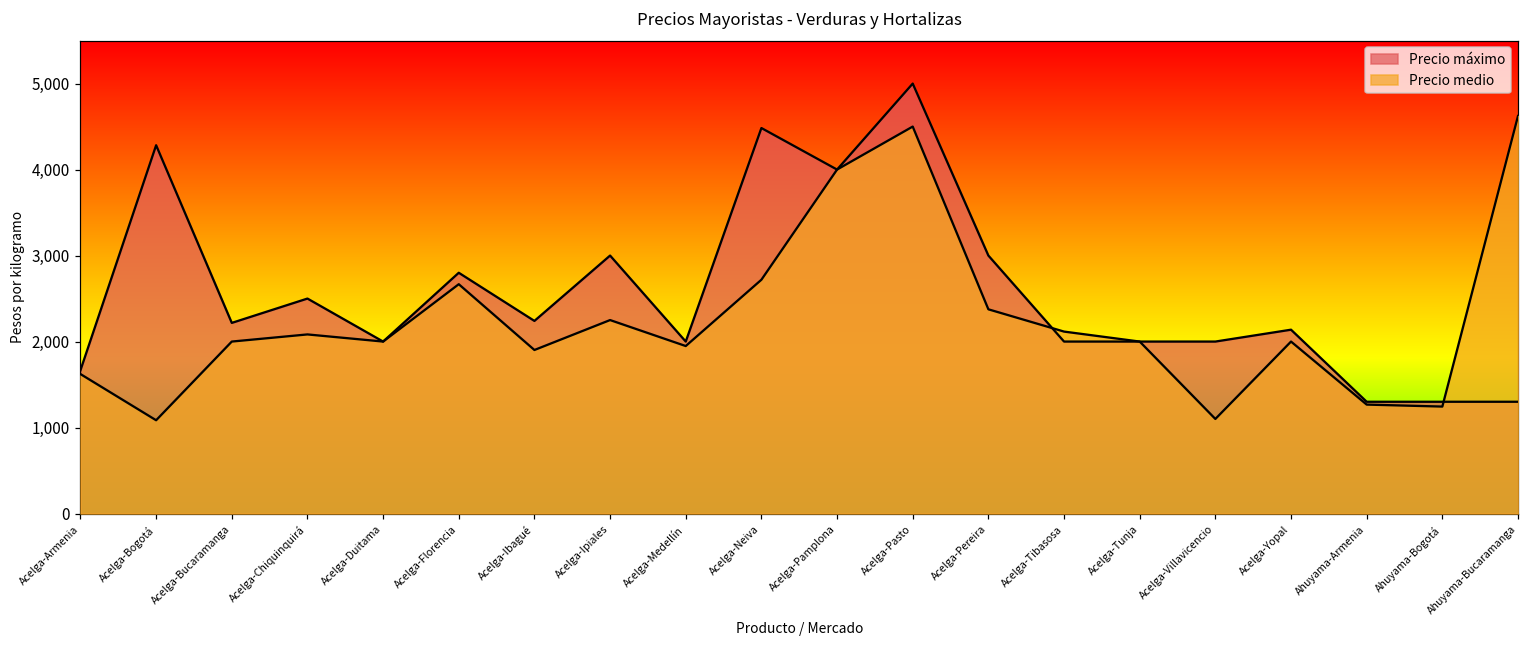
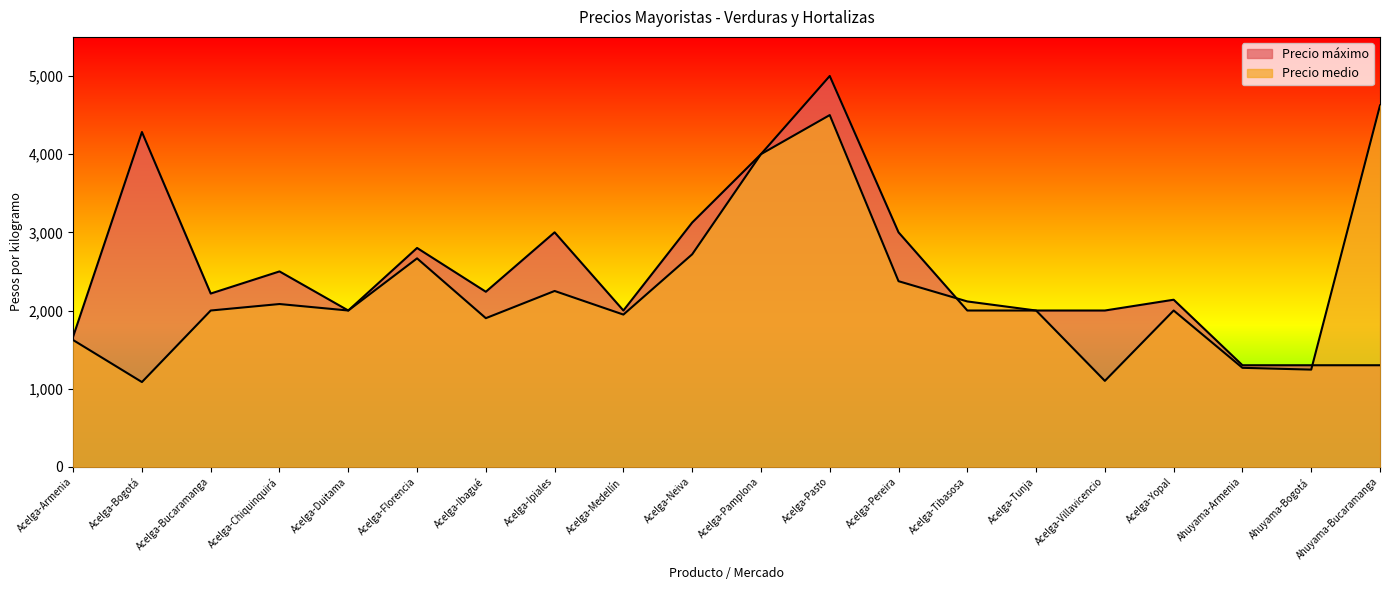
Precio máximo, Acelga-Neiva: 4,500 -> 3,100
